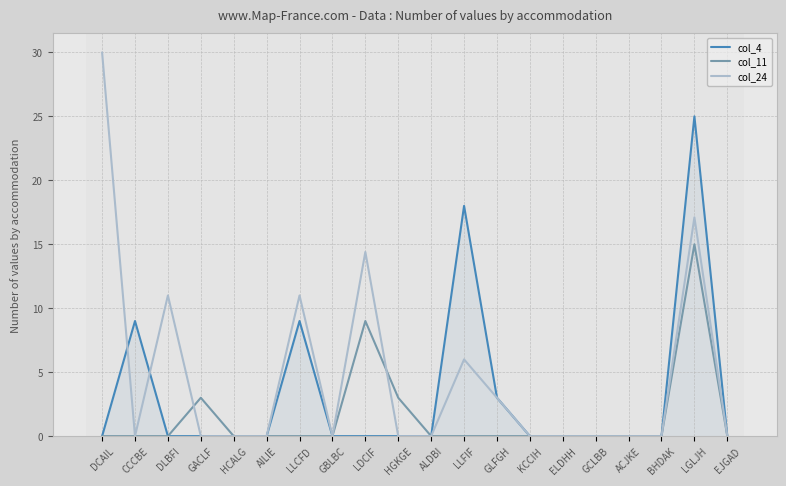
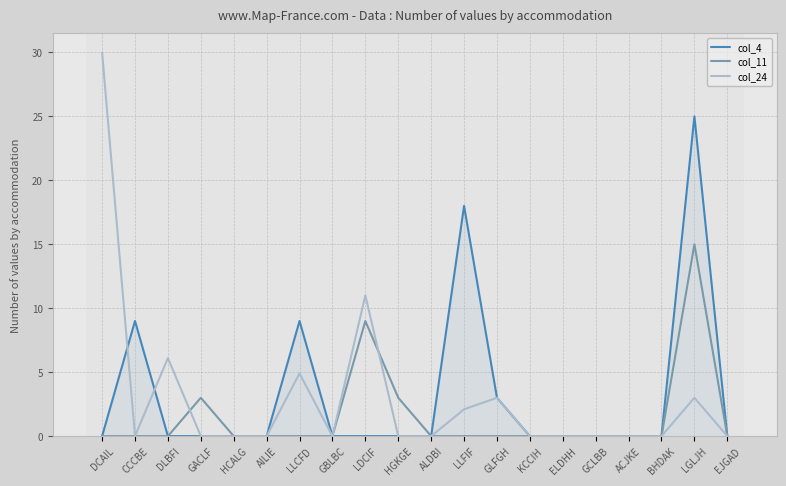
col_24, DLBFI: 11.0 -> 6.1
col_24, LLCFD: 11.0 -> 4.9
col_24, LDCIF: 14.4 -> 11.0
col_24, LLFIF: 6.0 -> 2.1
col_24, LGLJH: 17.1 -> 3.0
